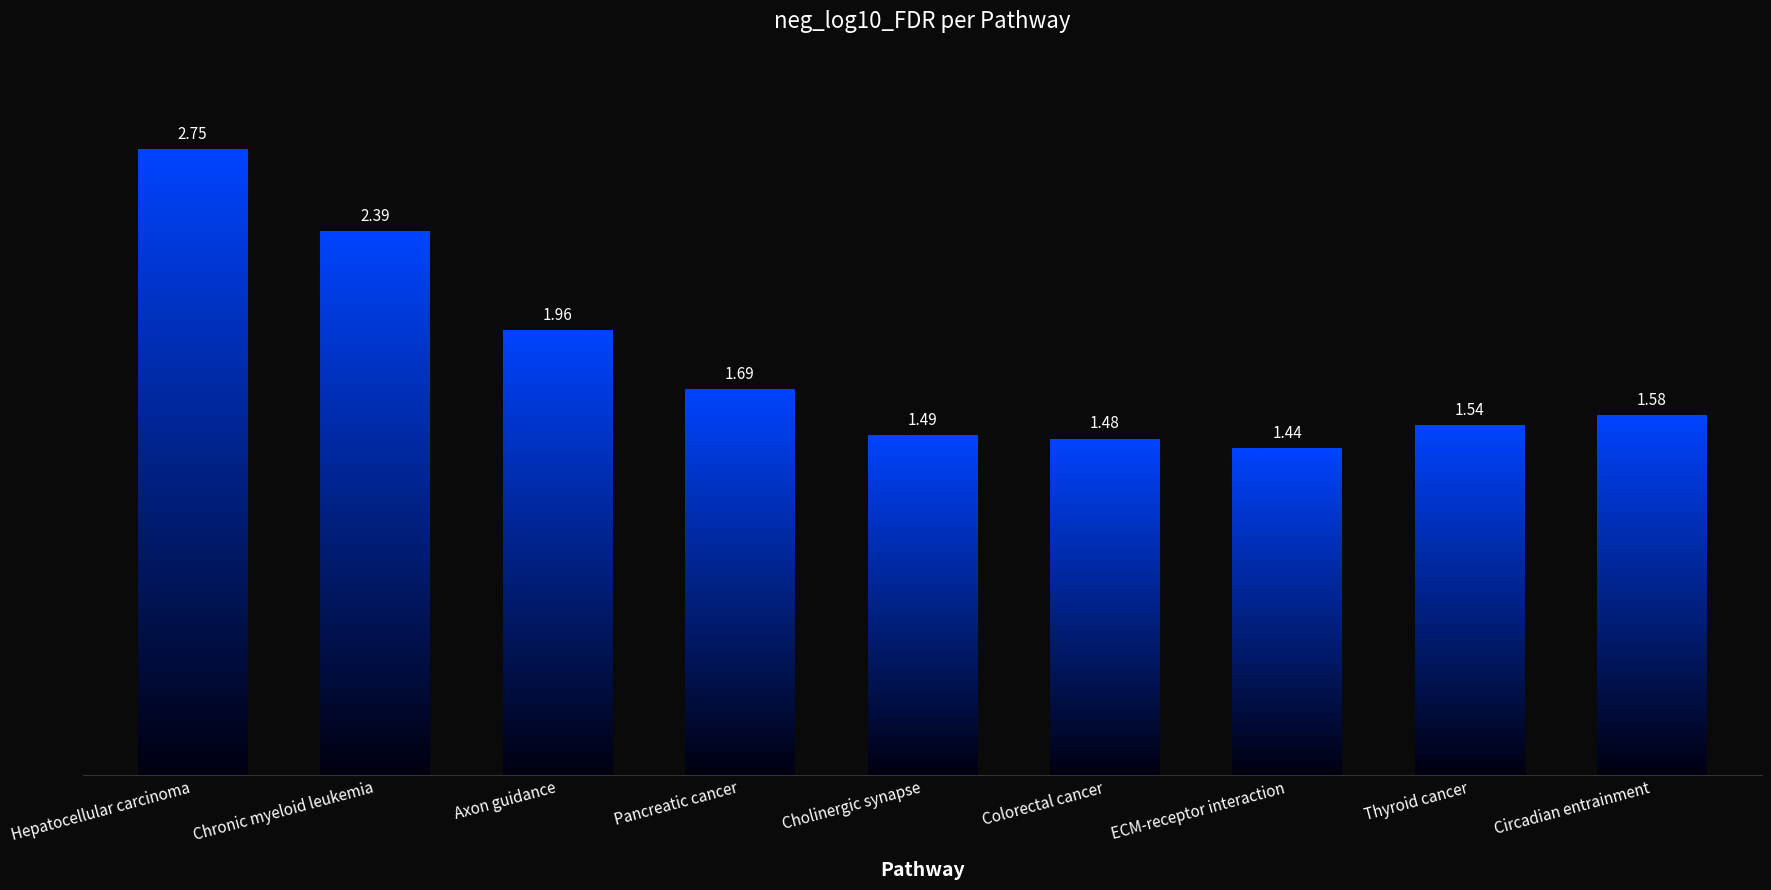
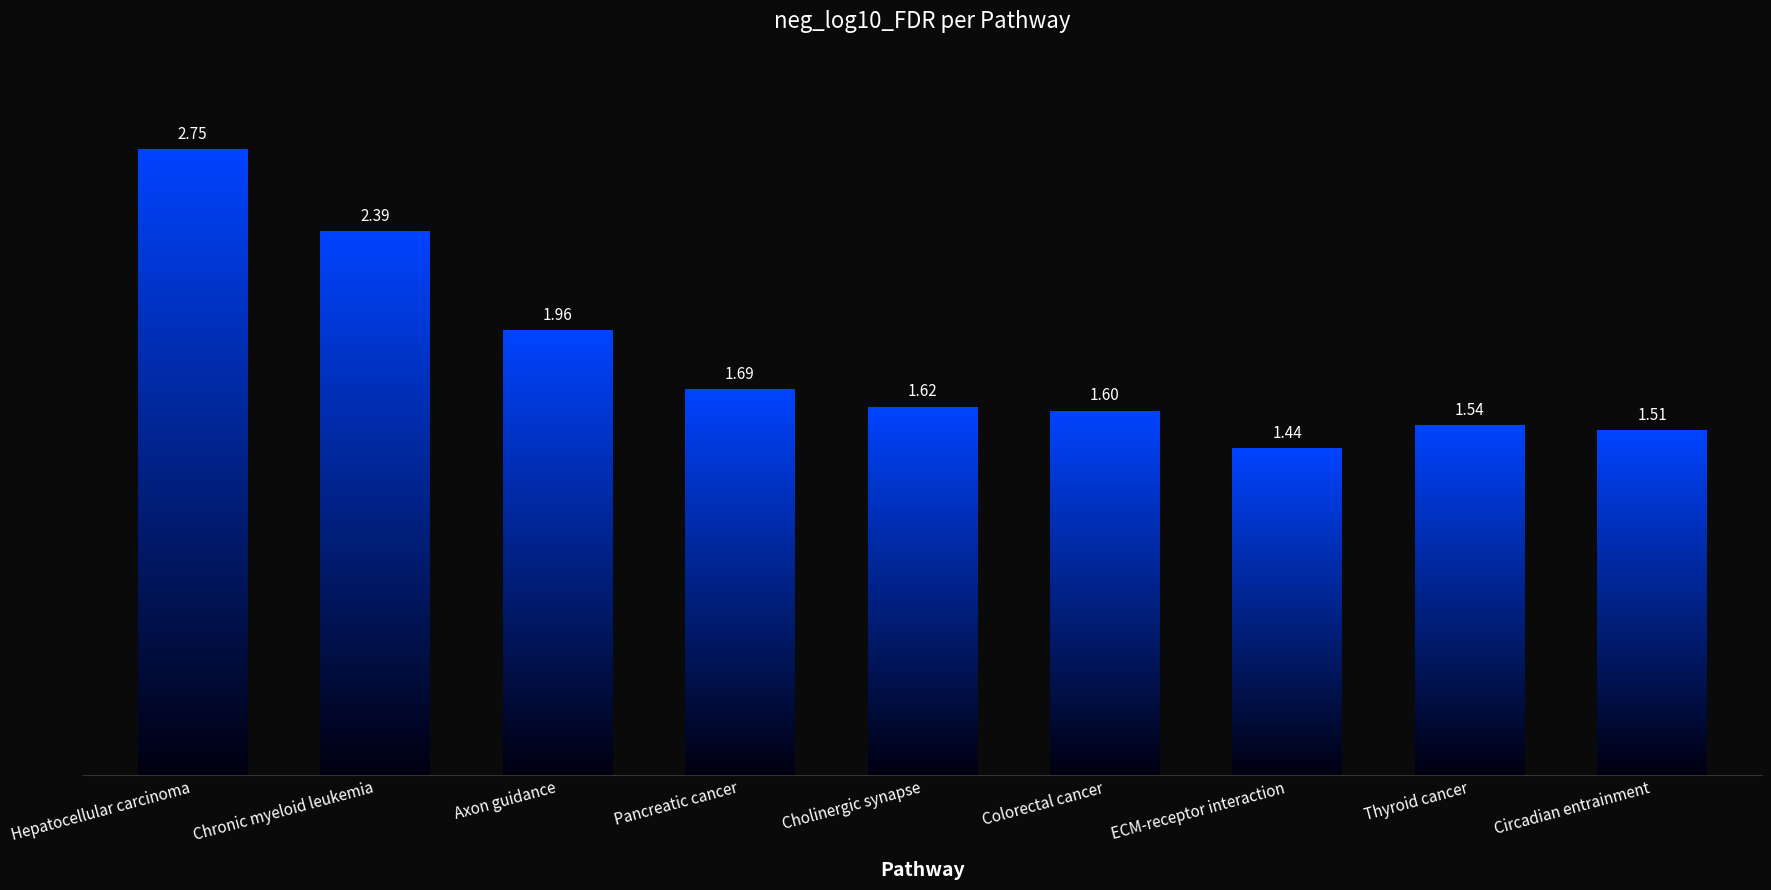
Cholinergic synapse: 1.49 -> 1.62
Colorectal cancer: 1.48 -> 1.60
Circadian entrainment: 1.58 -> 1.51
